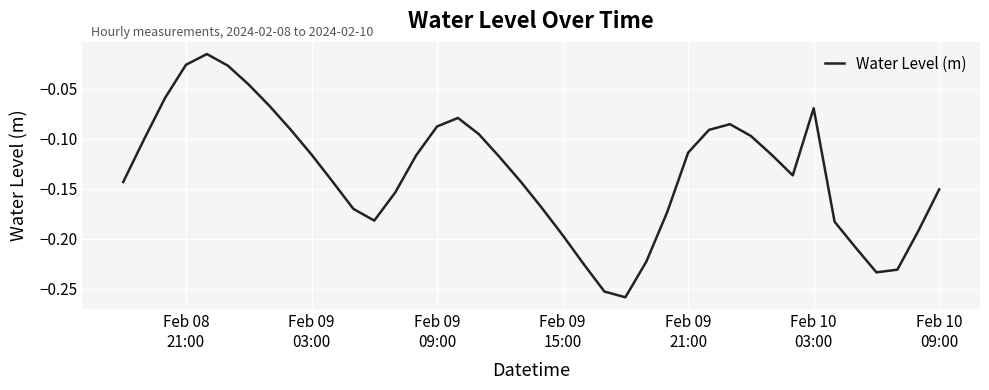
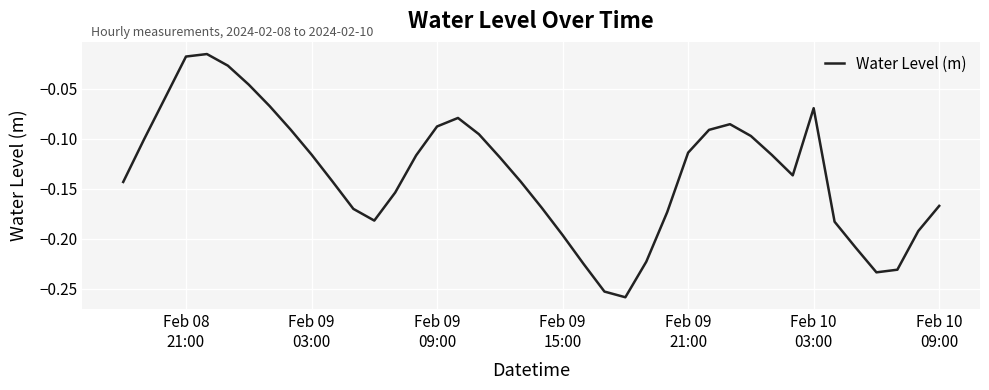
Feb 08 21:00: -0.026 -> -0.018
Feb 10 09:00: -0.151 -> -0.167
